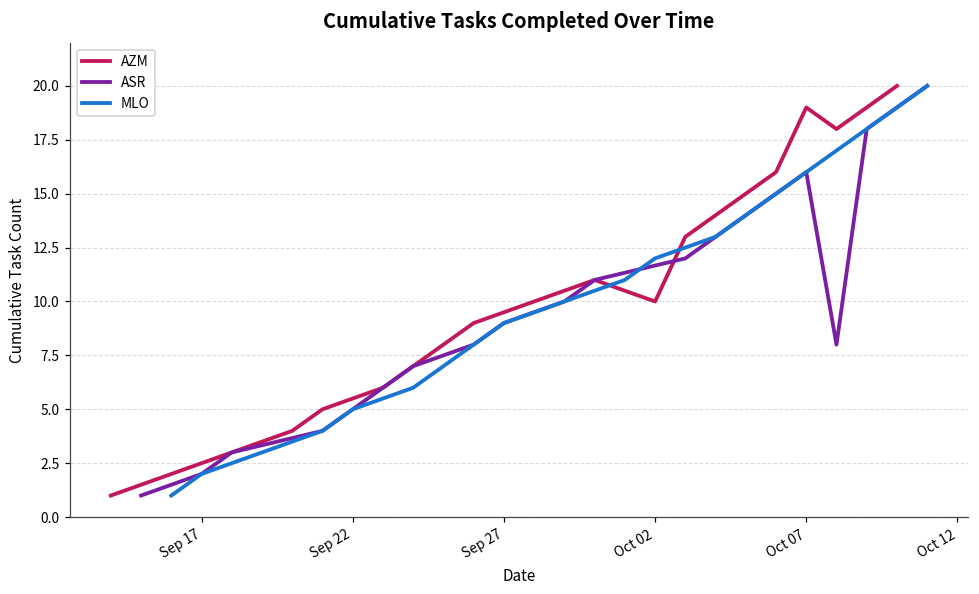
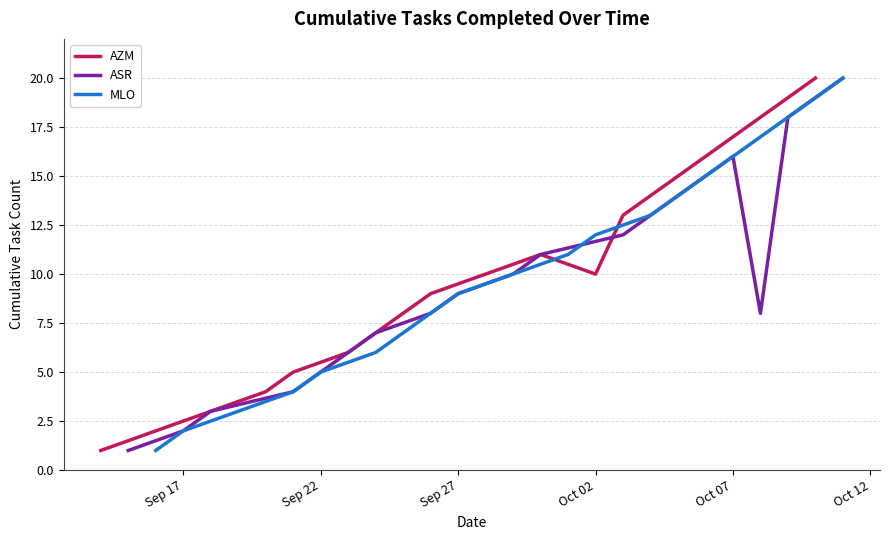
AZM, Oct 07: 19 -> 17
